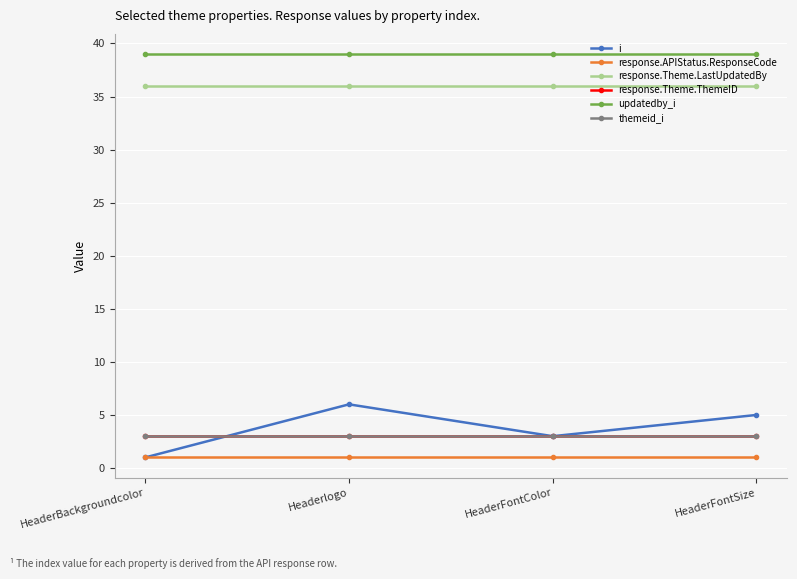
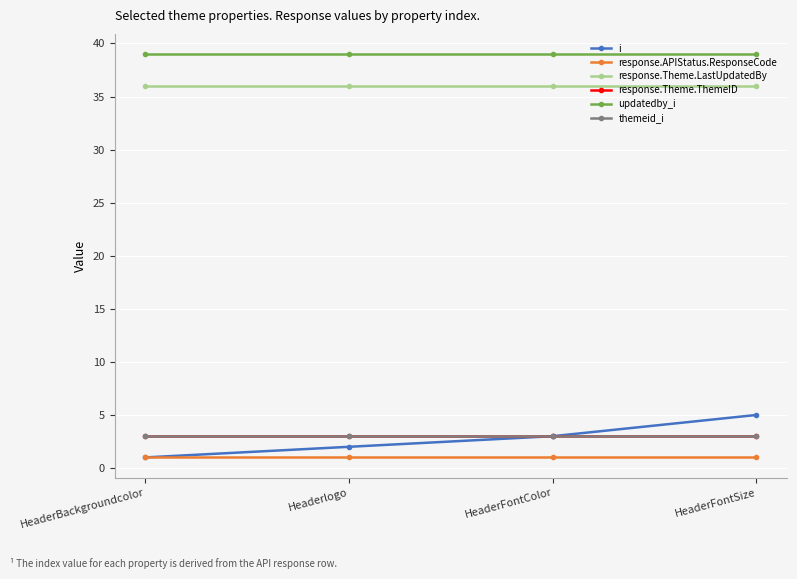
i, Headerlogo: 6 -> 2
